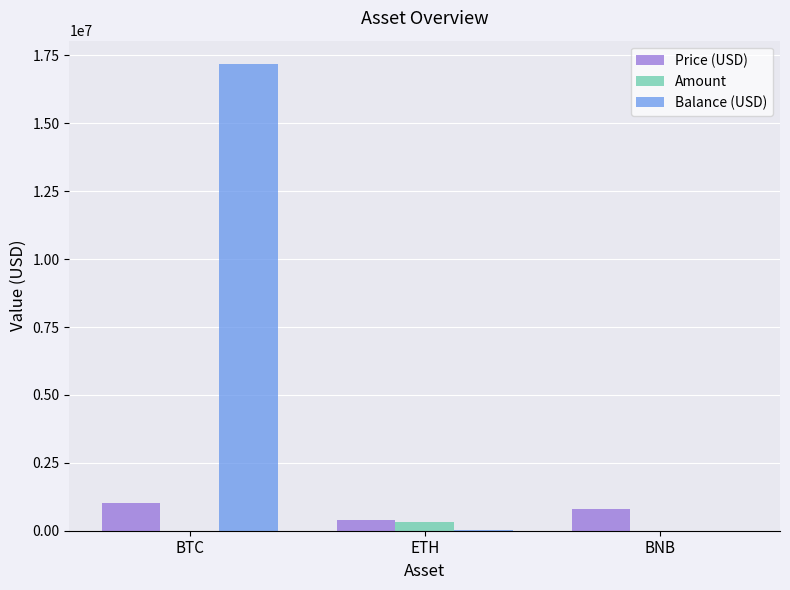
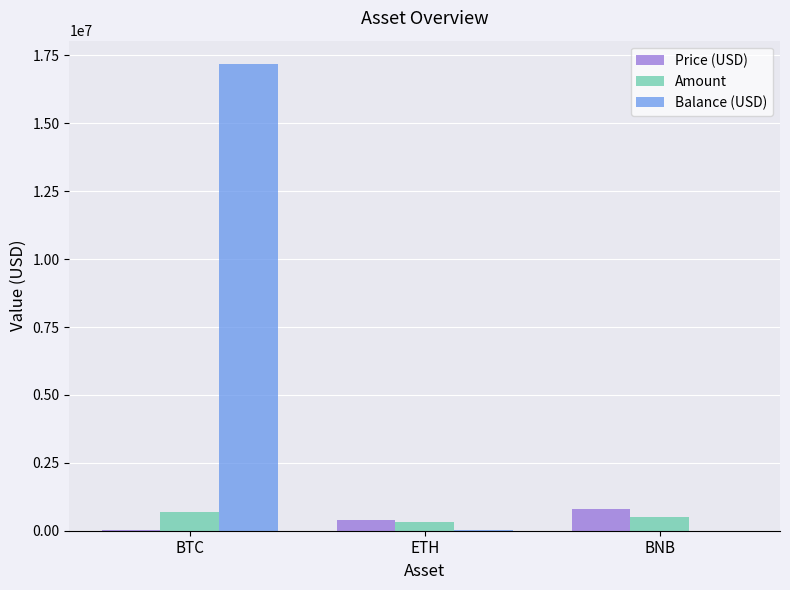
Price (USD), BTC: 1000000 -> 0
Amount, BTC: 0 -> 700000
Amount, BNB: 0 -> 500000
